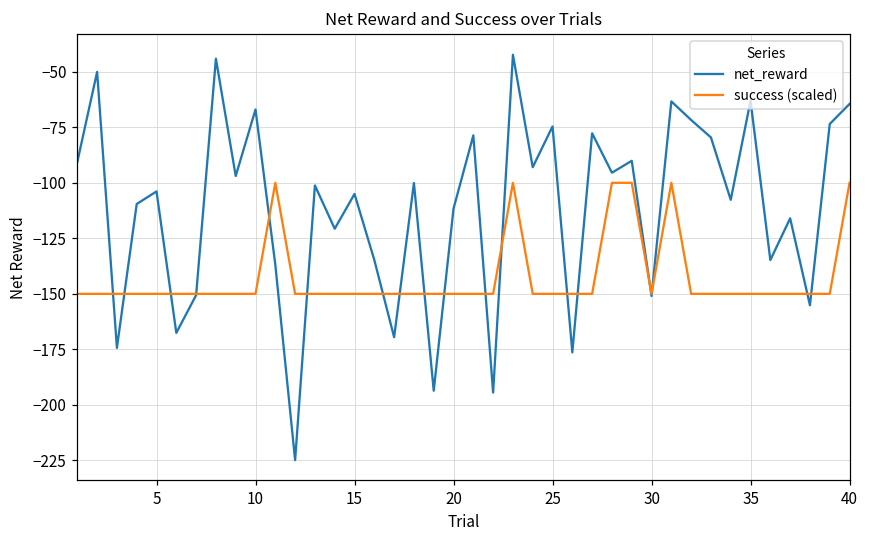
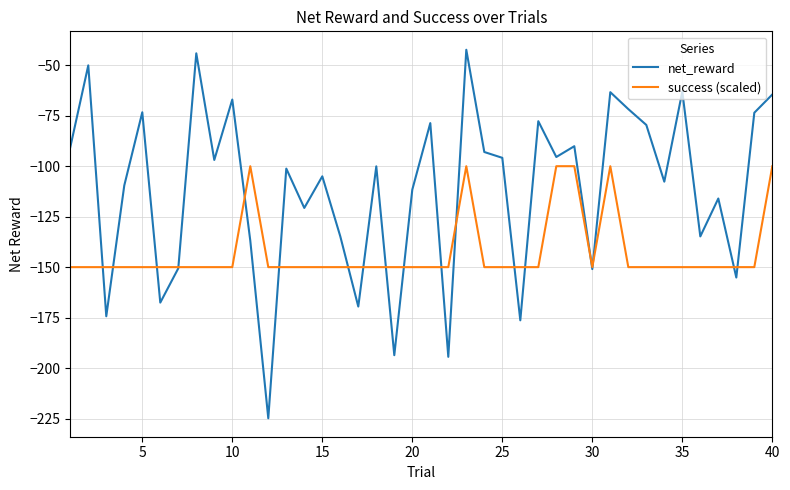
net_reward, 5: -104 -> -73
net_reward, 25: -75 -> -96
